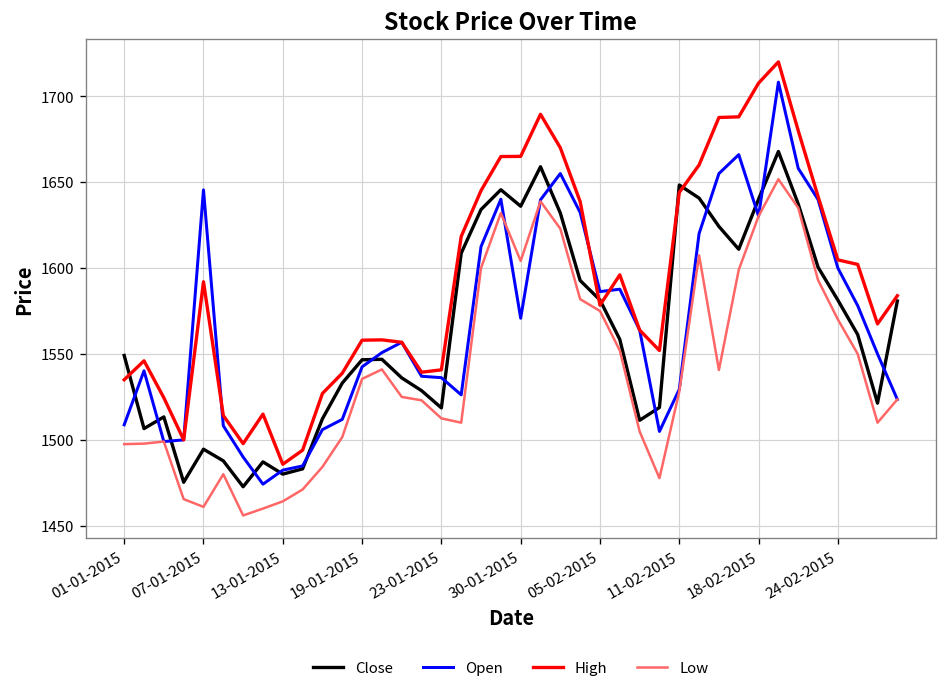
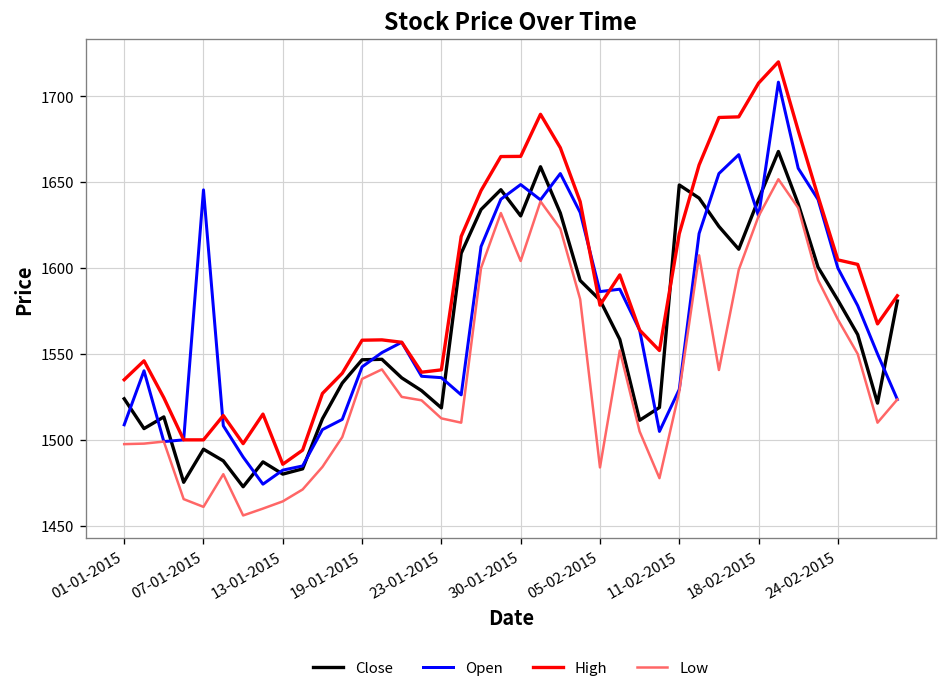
Close, 01-01-2015: 1549 -> 1524
High, 07-01-2015: 1592 -> 1500
Close, 30-01-2015: 1636 -> 1630
Open, 30-01-2015: 1571 -> 1649
Low, 05-02-2015: 1575 -> 1484
High, 11-02-2015: 1644 -> 1620
